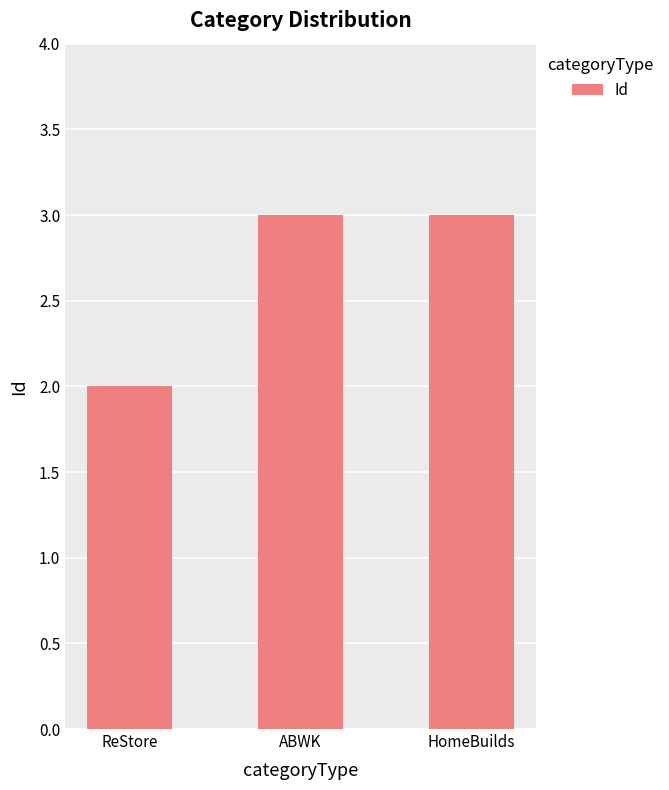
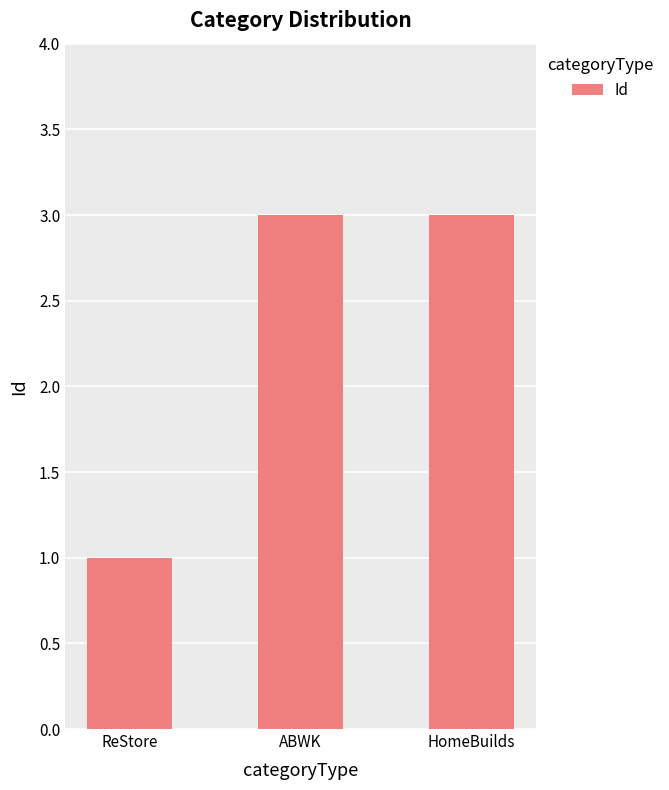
ReStore: 2 -> 1
